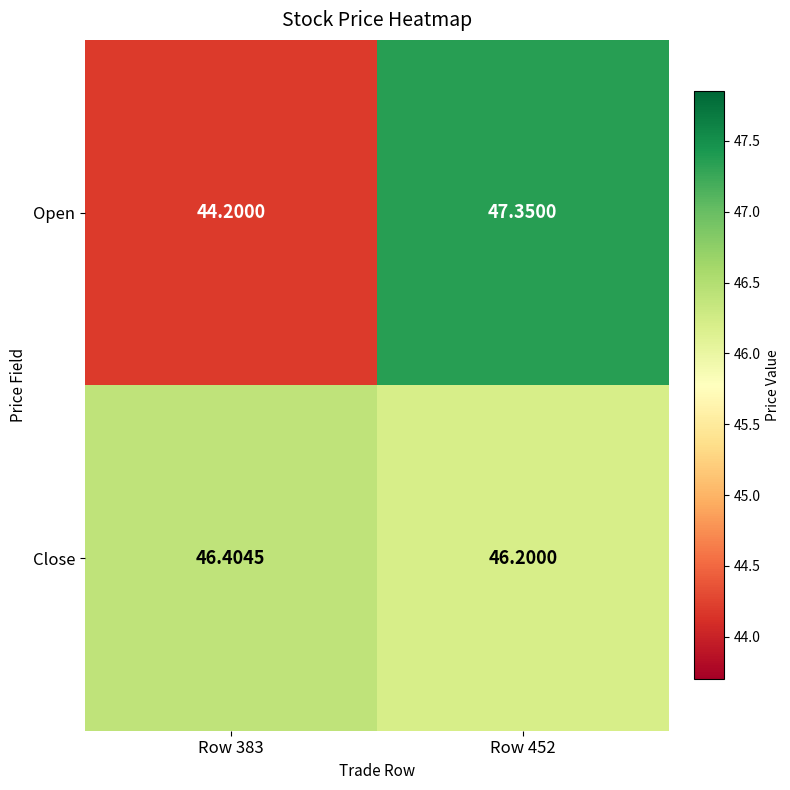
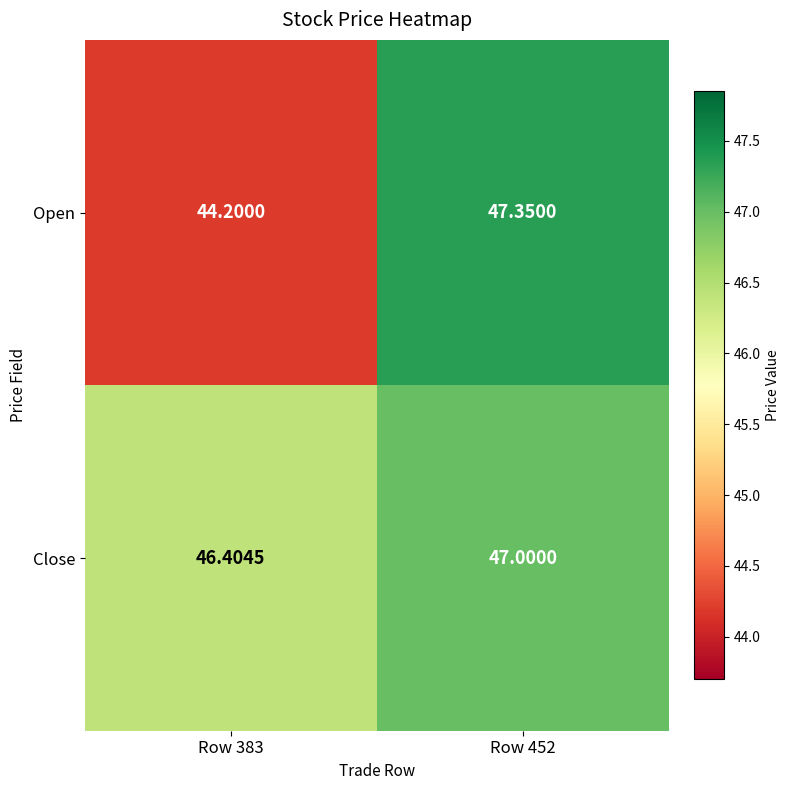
Close, Row 452: 46.2000 -> 47.0000
